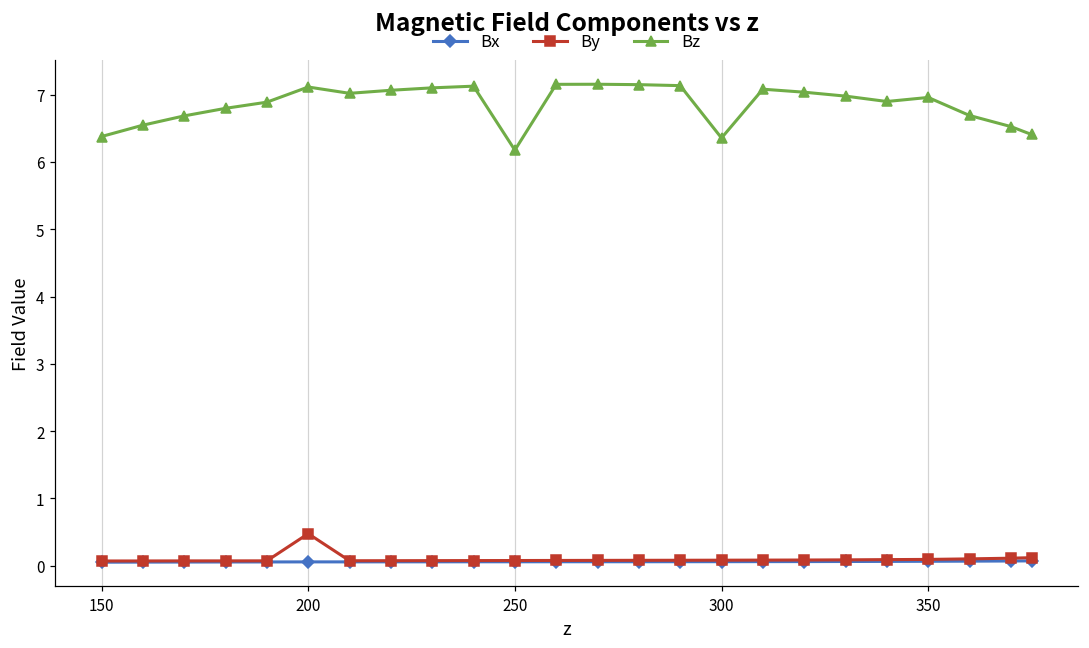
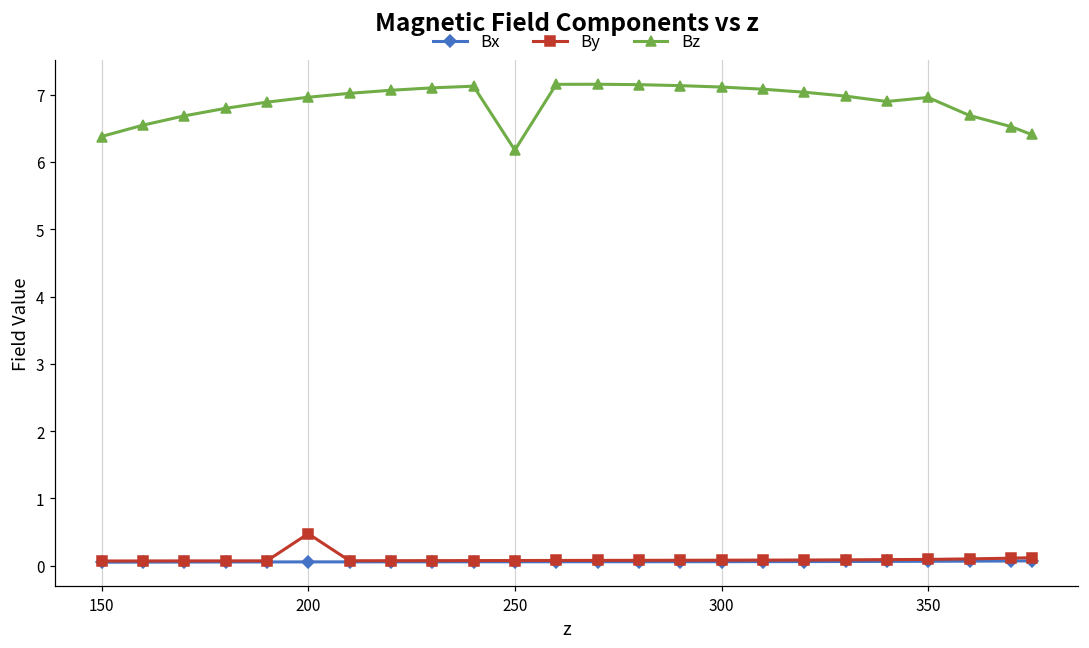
Bz, 200: 7.1 -> 7.0
Bz, 300: 6.4 -> 7.1
